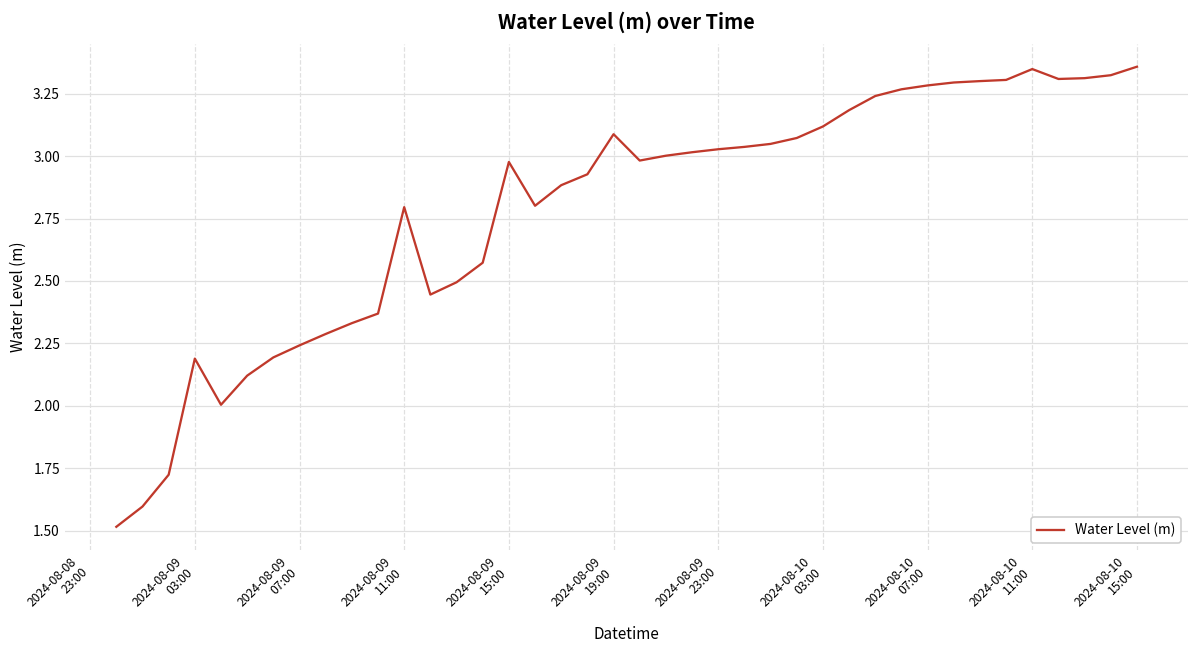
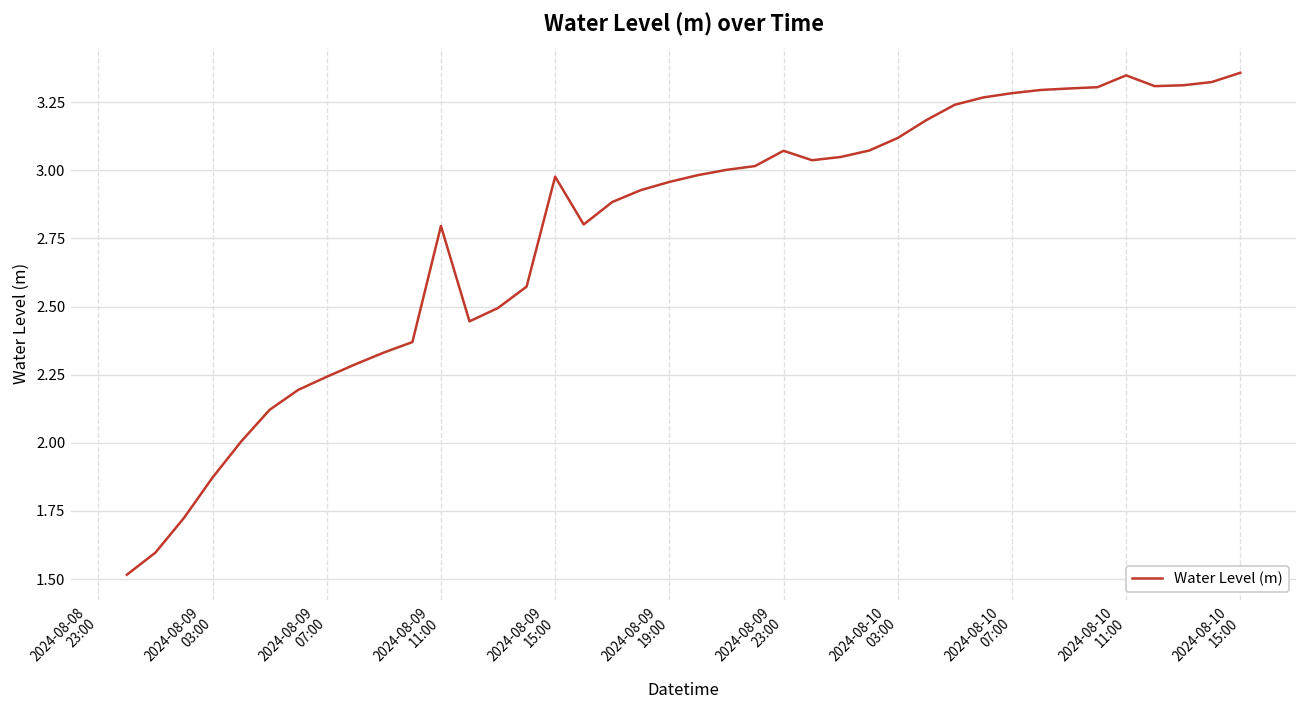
2024-08-09 03:00: 2.19 -> 1.87
2024-08-09 19:00: 3.09 -> 2.96
2024-08-09 23:00: 3.03 -> 3.07
